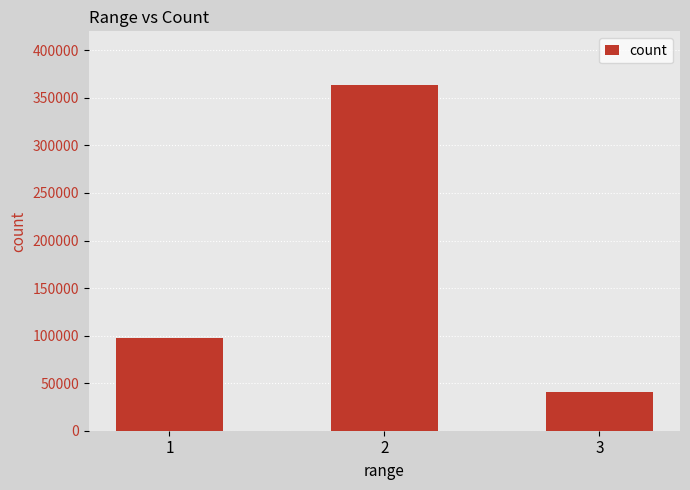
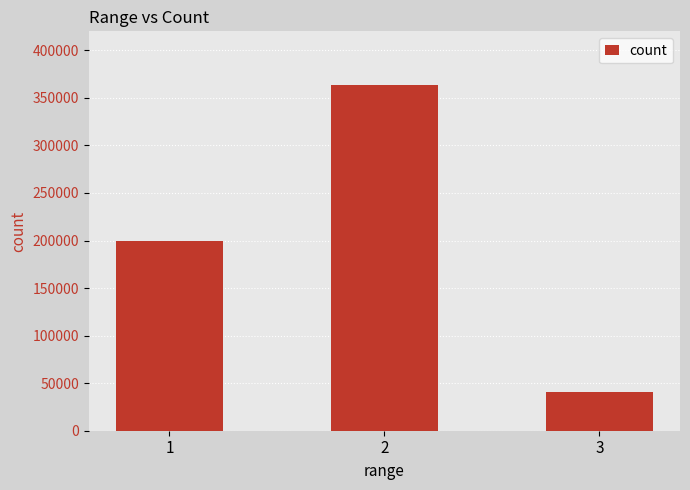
1: 100000 -> 200000
